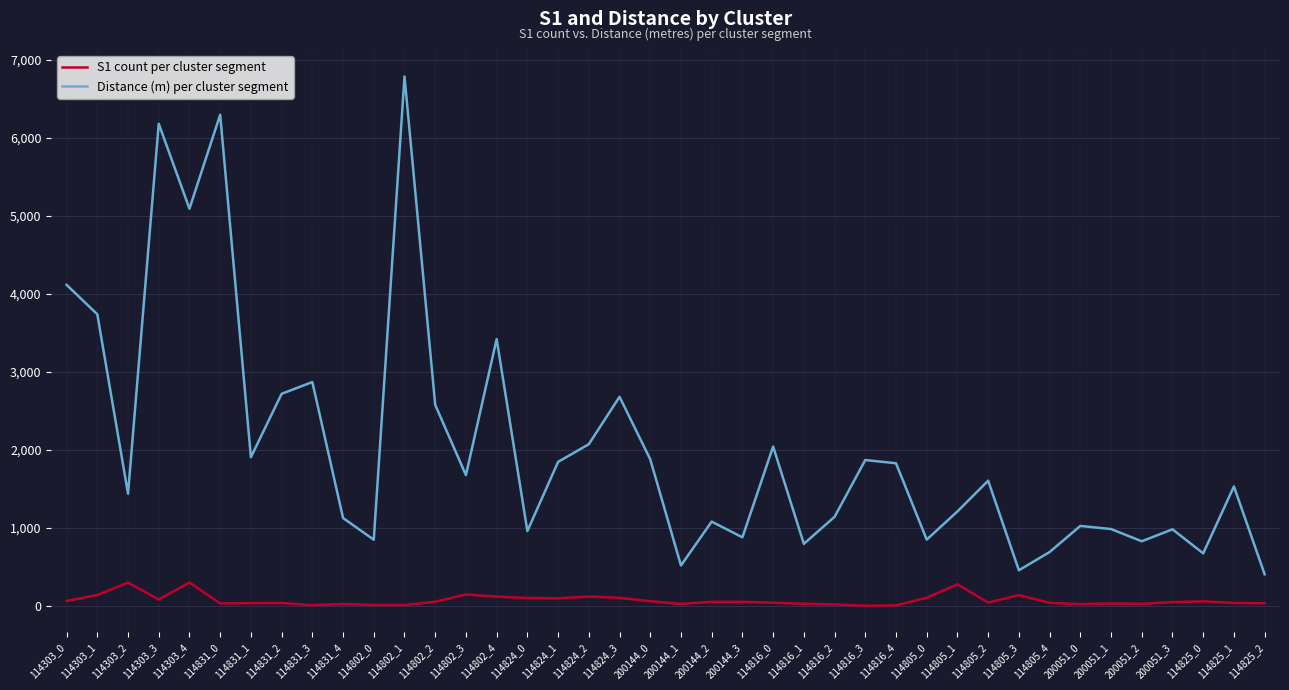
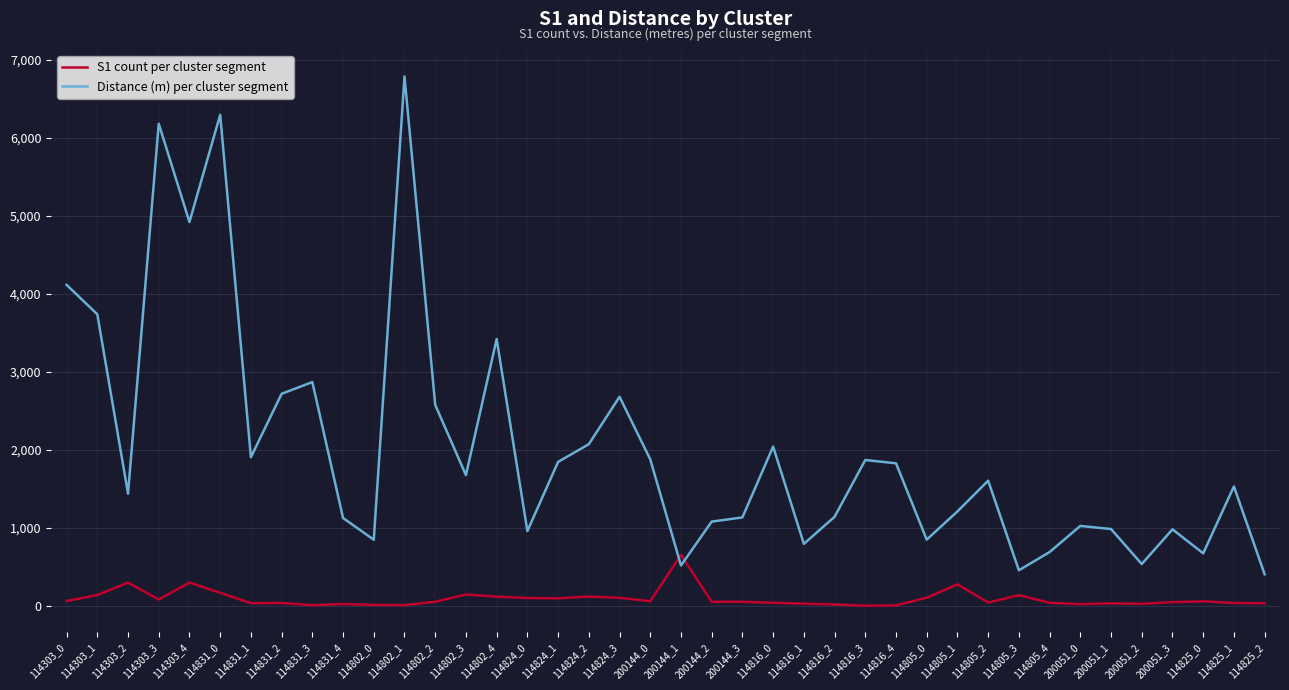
Distance (m) per cluster segment, 114303_4: 5,100 -> 4,900
S1 count per cluster segment, 114831_0: 0 -> 200
S1 count per cluster segment, 200144_1: 0 -> 700
Distance (m) per cluster segment, 200144_3: 900 -> 1,100
Distance (m) per cluster segment, 200051_2: 800 -> 500
